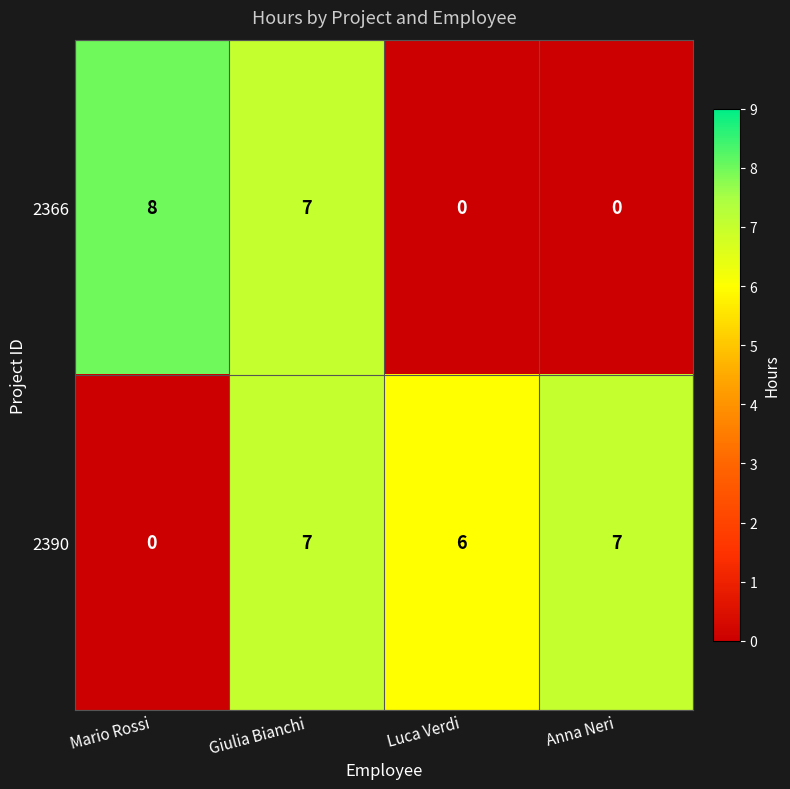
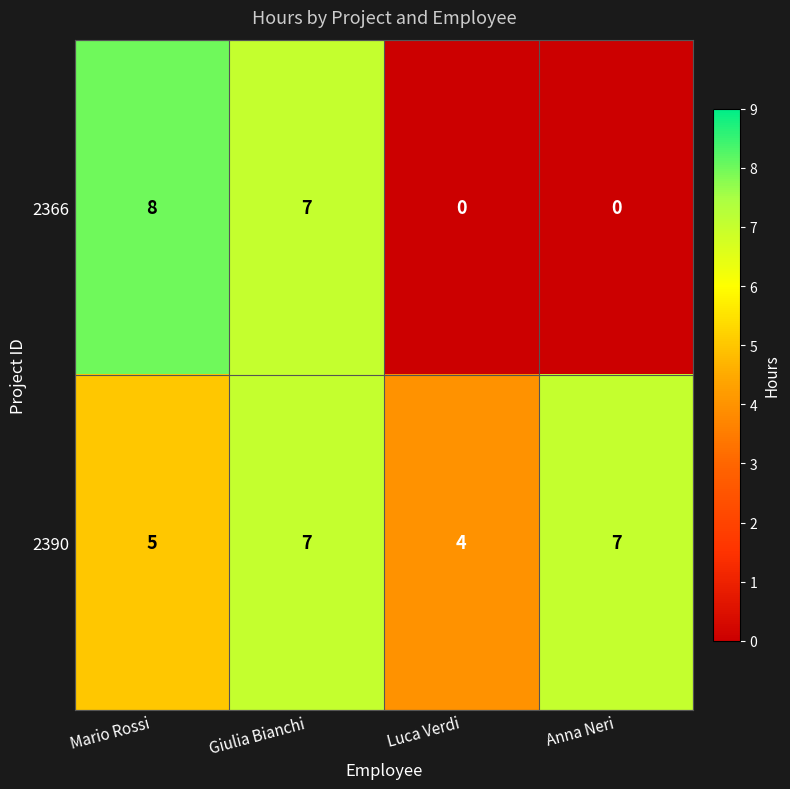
2390, Mario Rossi: 0 -> 5
2390, Luca Verdi: 6 -> 4
